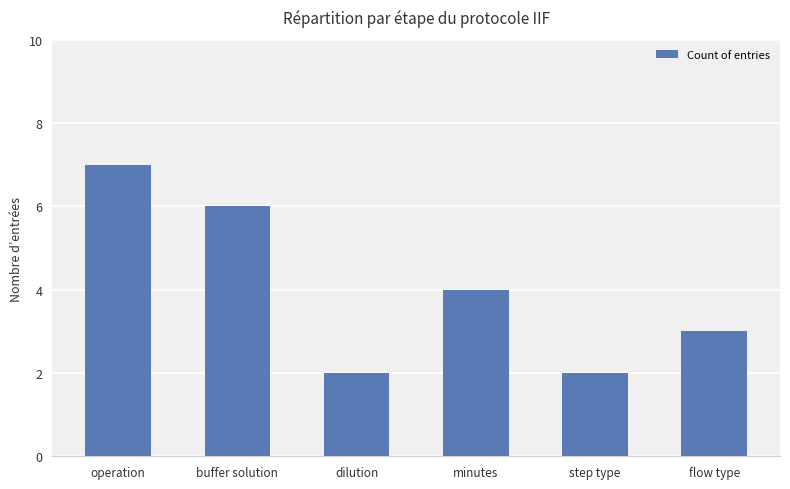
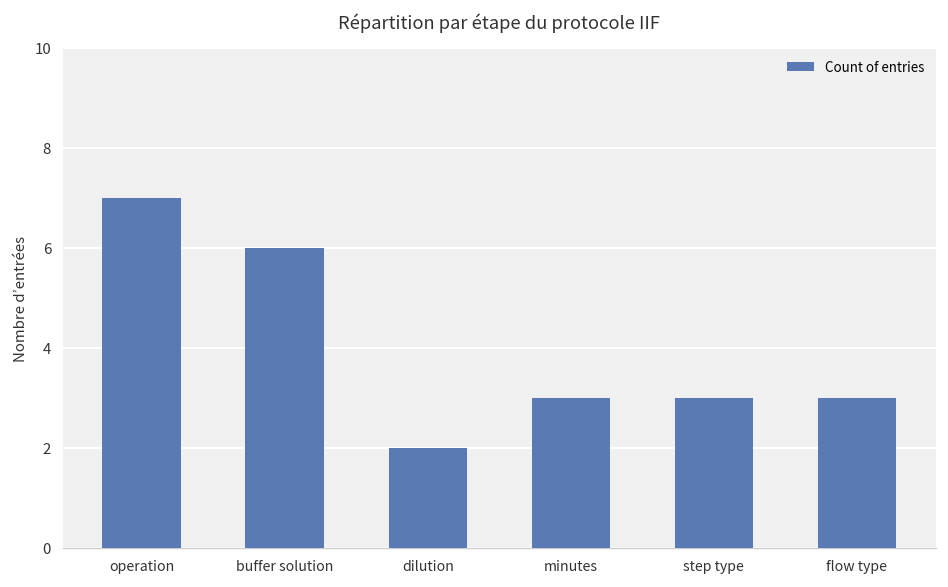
minutes: 4 -> 3
step type: 2 -> 3
